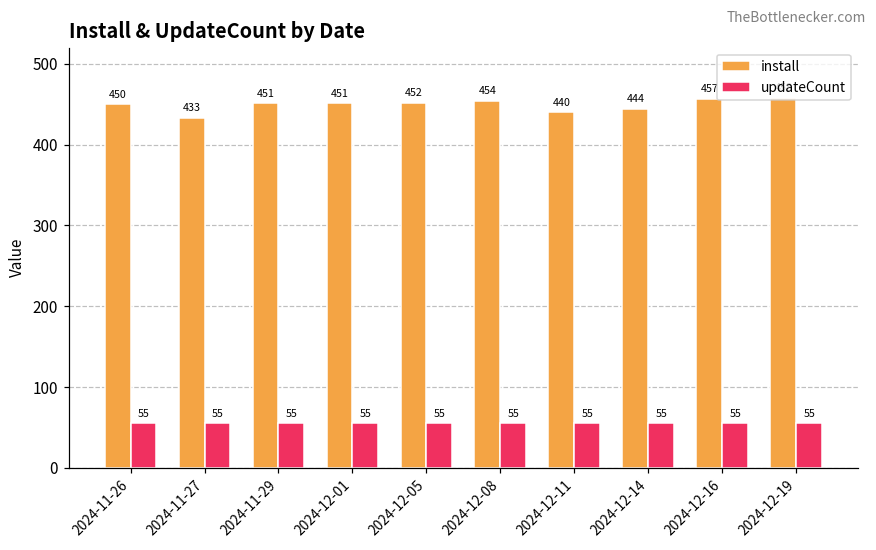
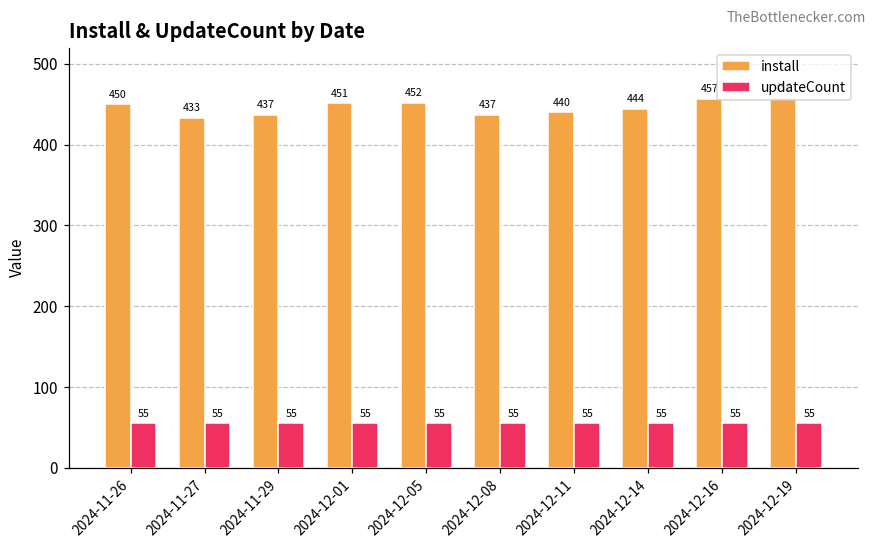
install, 2024-11-29: 451 -> 437
install, 2024-12-08: 454 -> 437
